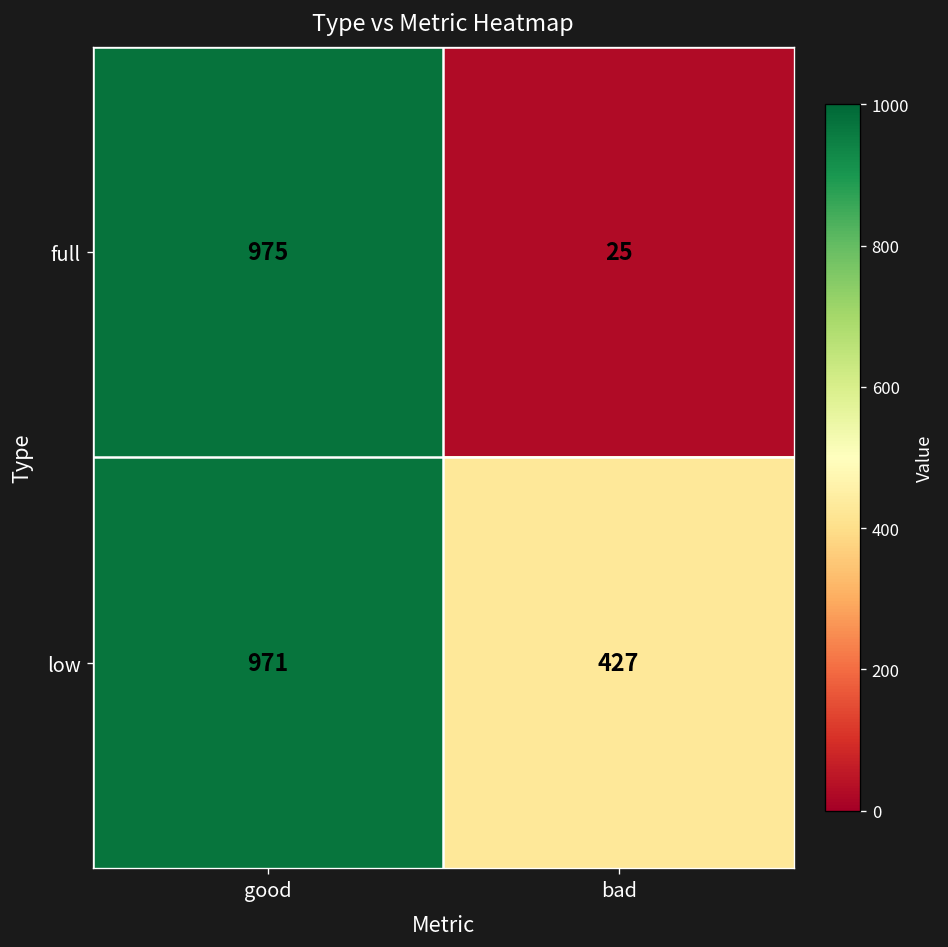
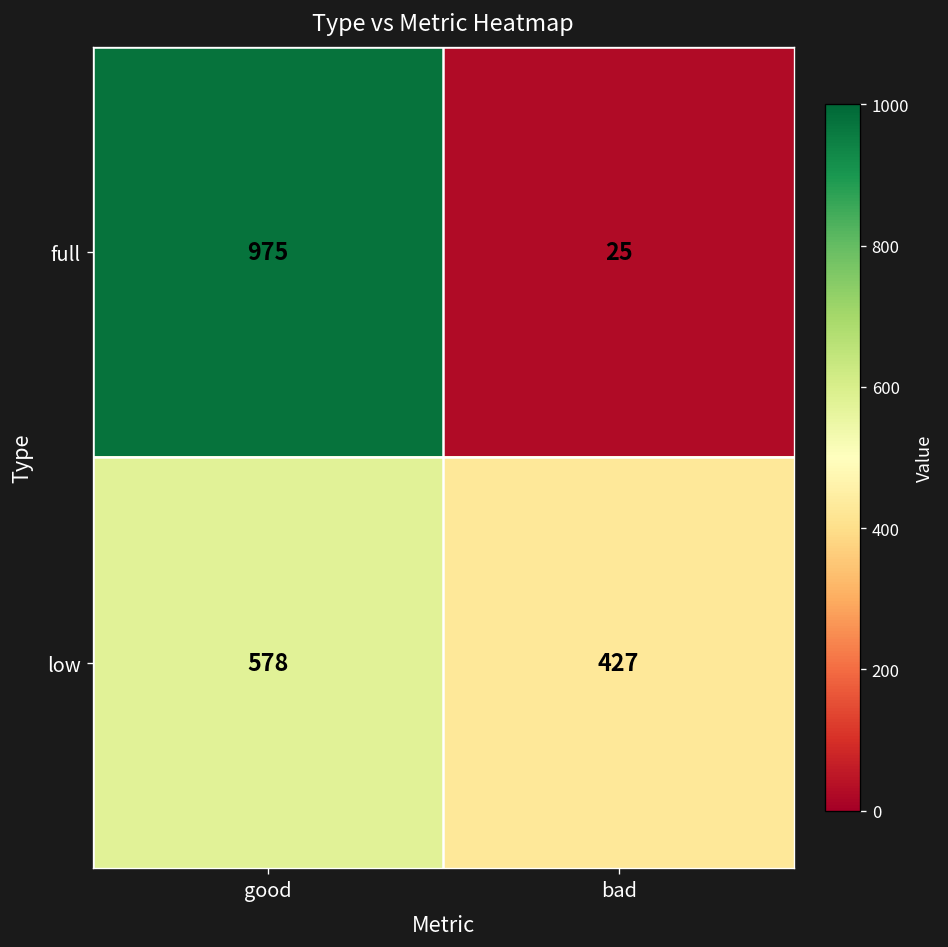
low, good: 971 -> 578
